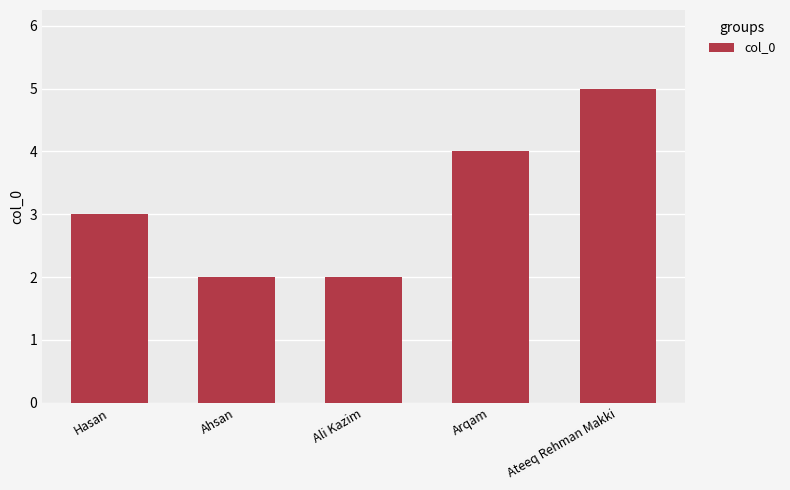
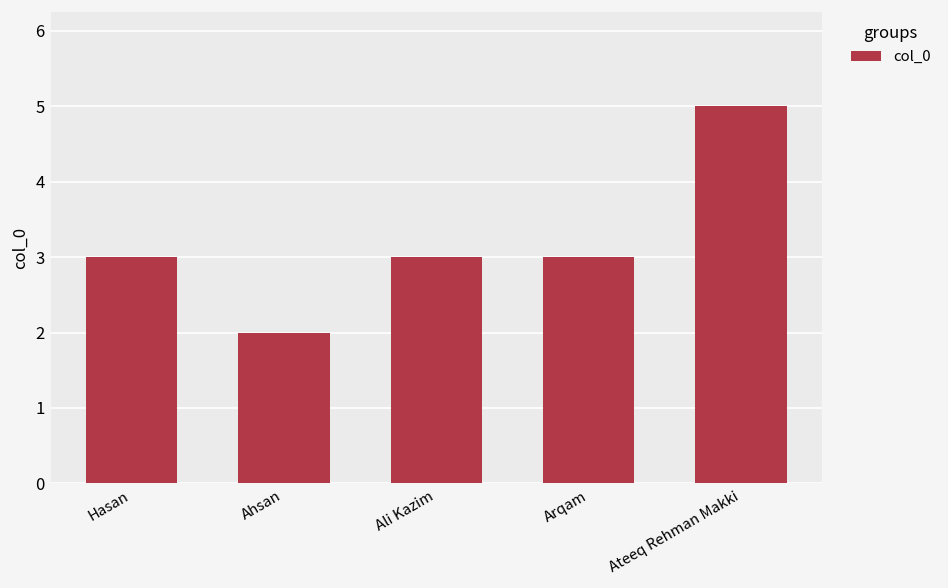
Ali Kazim: 2 -> 3
Arqam: 4 -> 3
